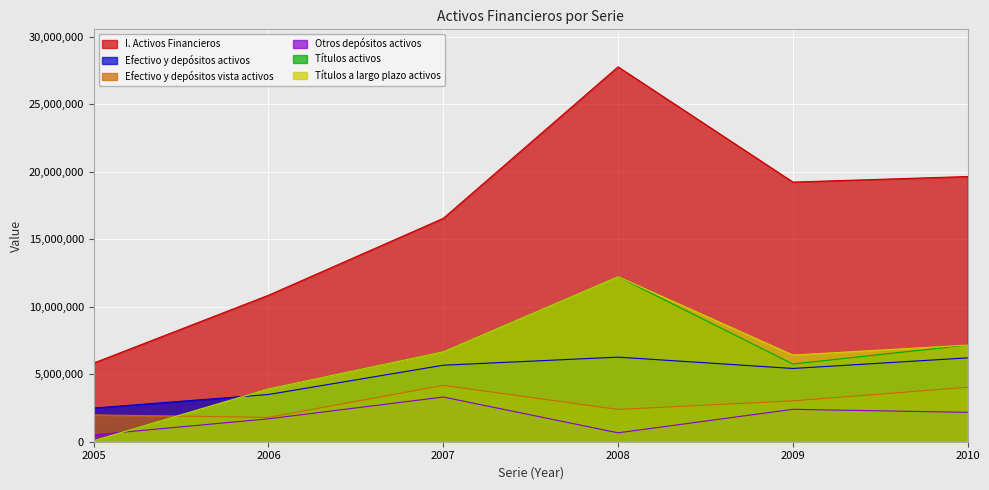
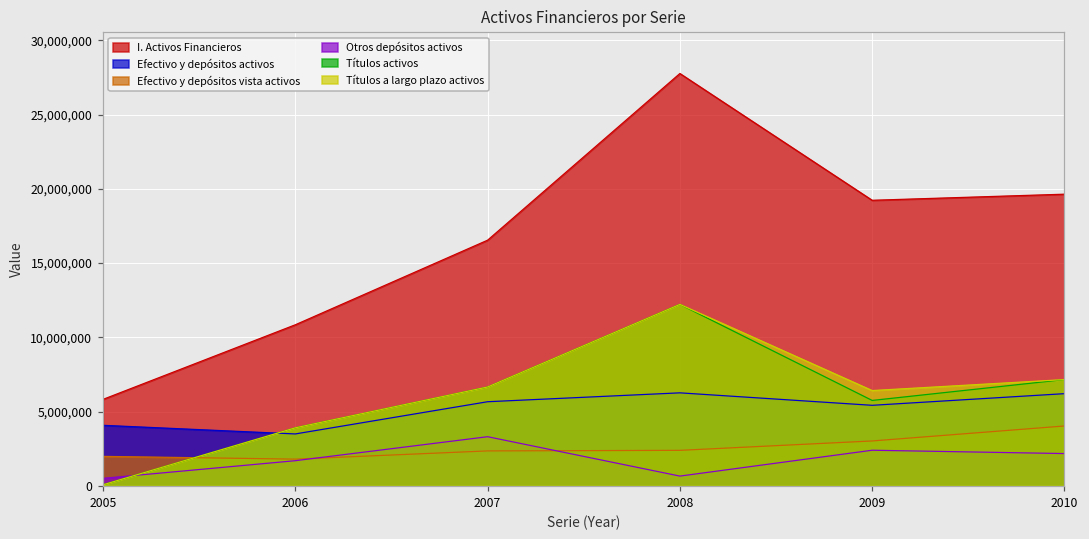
Efectivo y depósitos activos, 2005: 2,500,000 -> 4,100,000
Efectivo y depósitos vista activos, 2007: 4,200,000 -> 2,400,000
